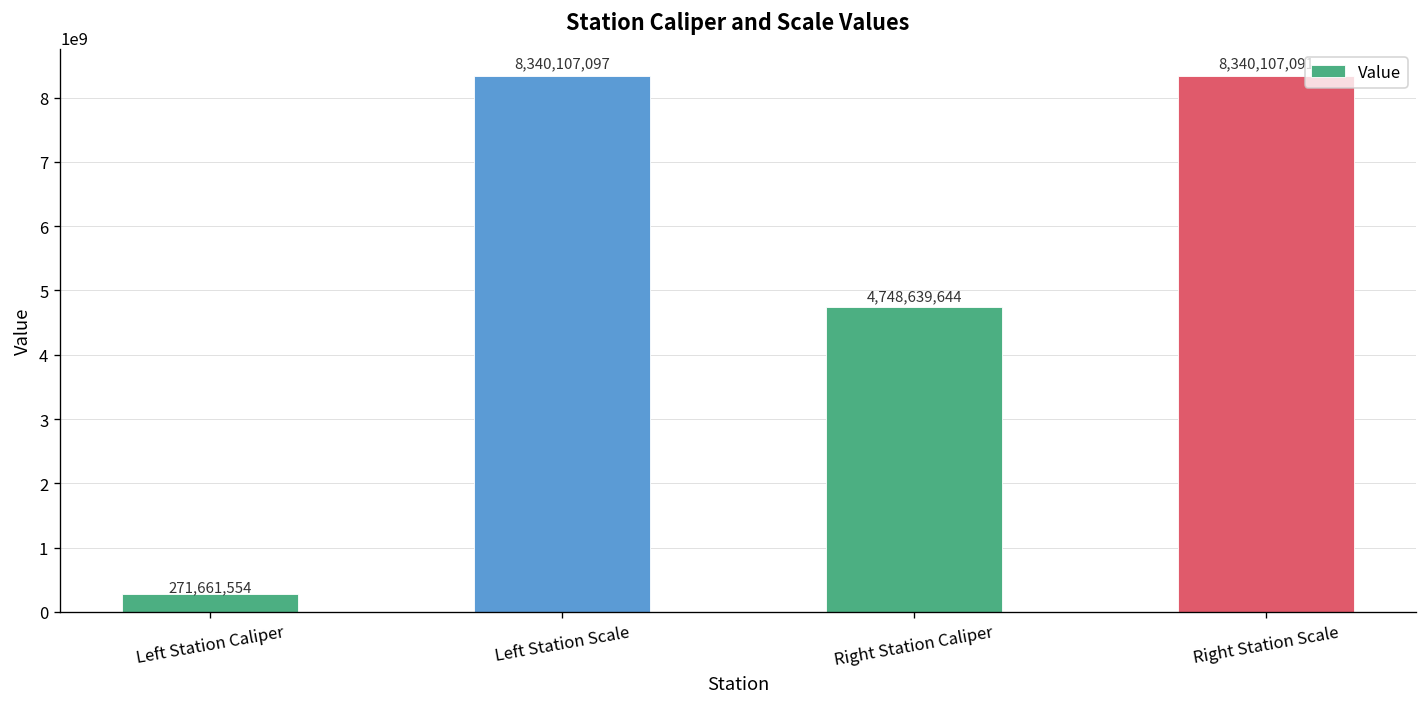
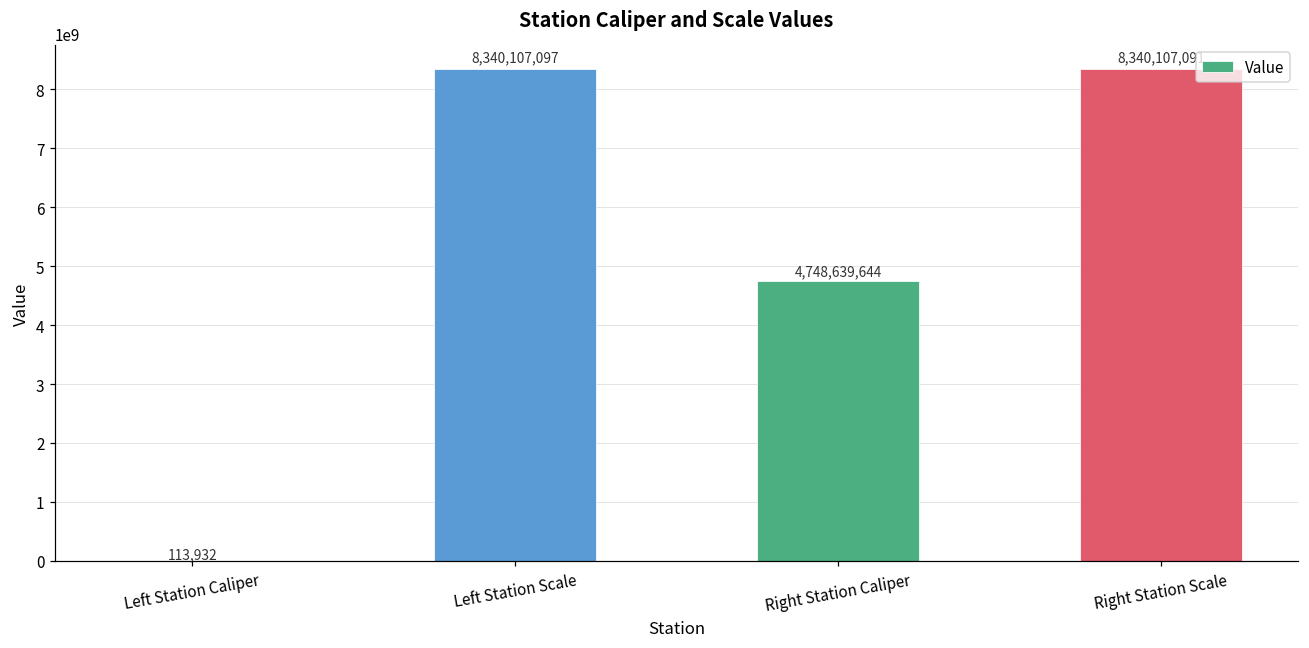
Left Station Caliper: 271,661,554 -> 113,932
